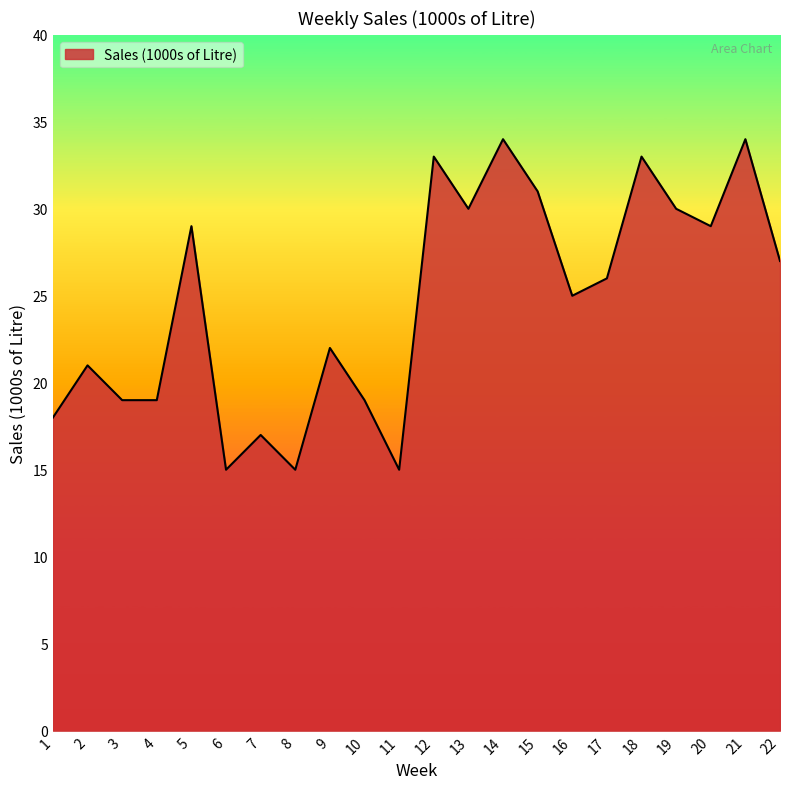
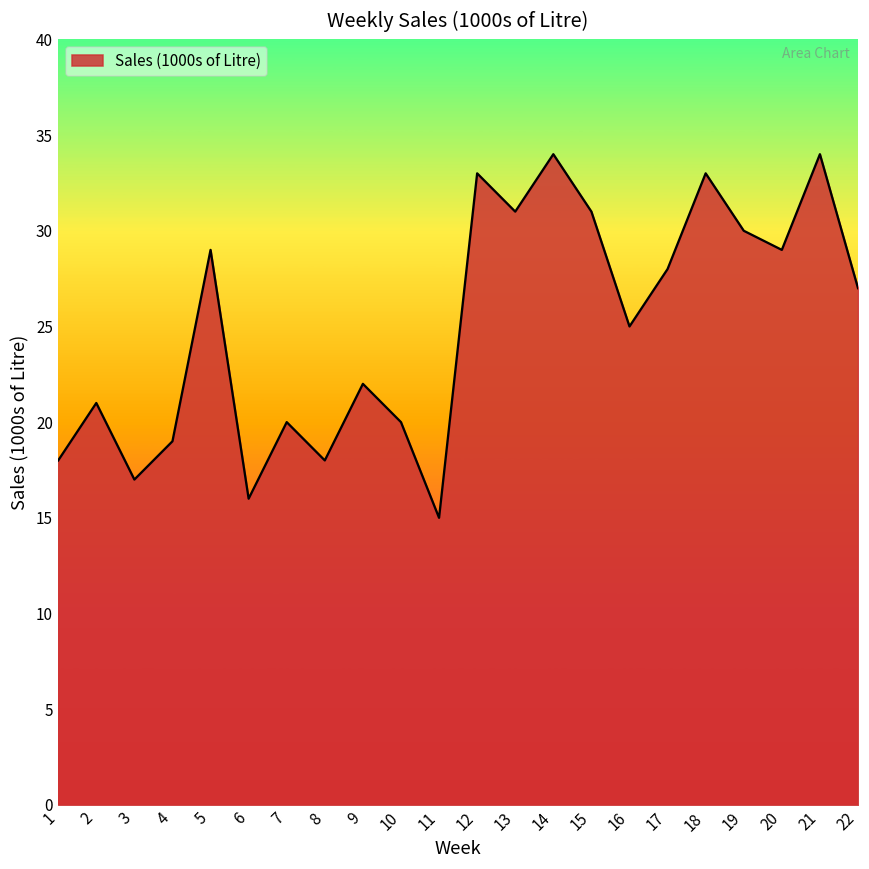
3: 19 -> 17
6: 15 -> 16
7: 17 -> 20
8: 15 -> 18
10: 19 -> 20
13: 30 -> 31
17: 26 -> 28
